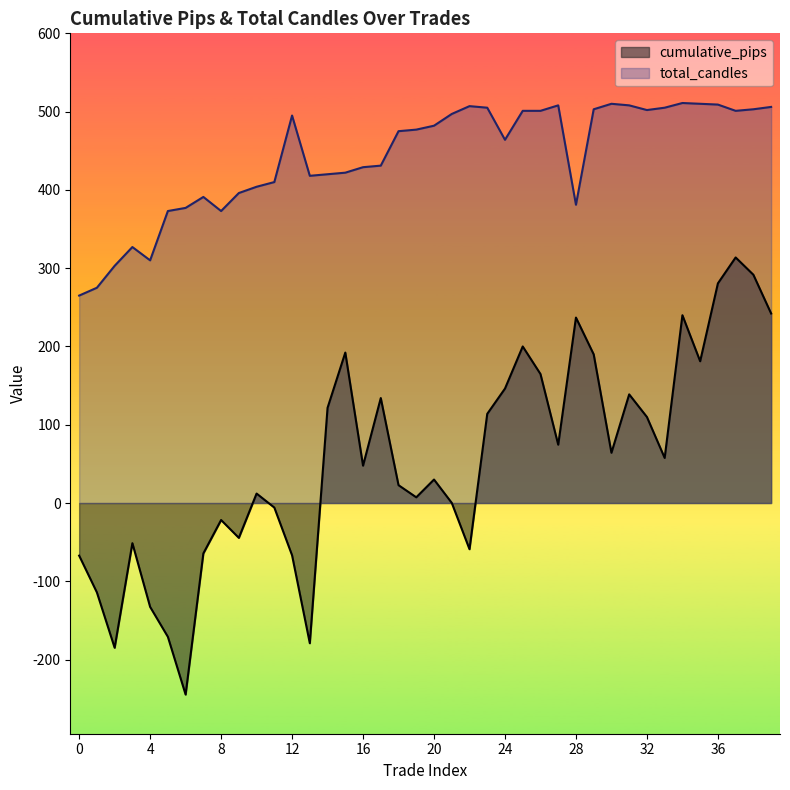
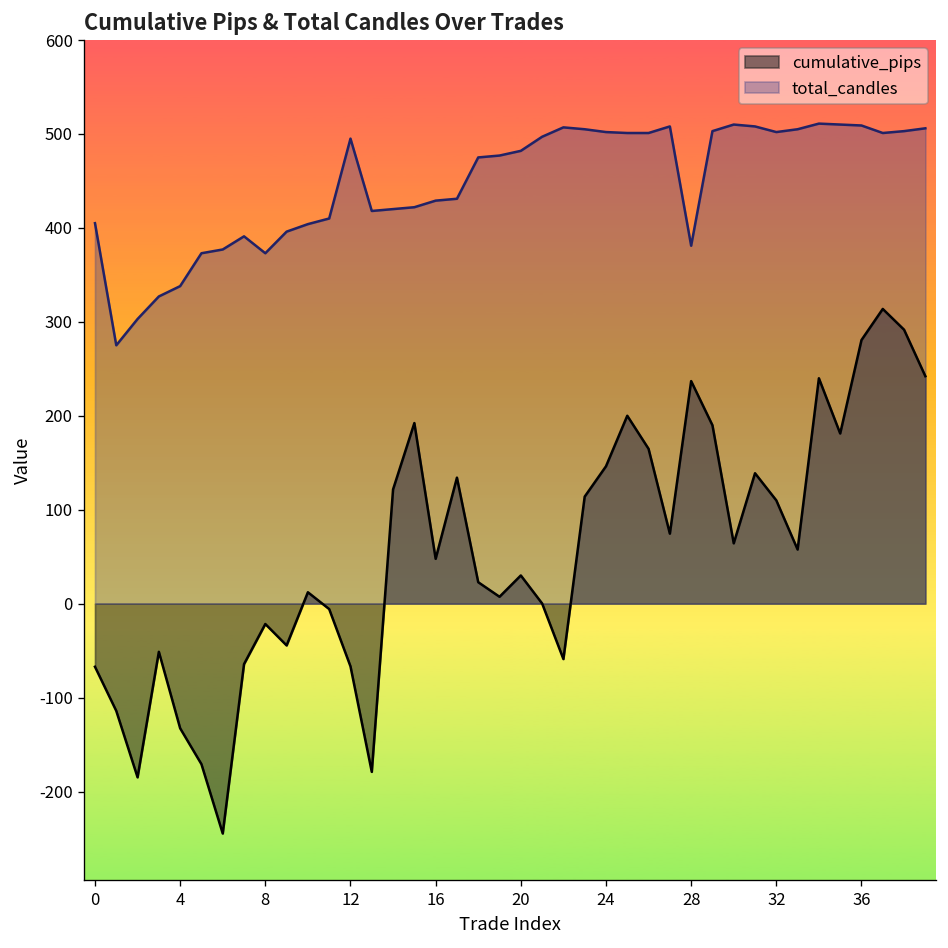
total_candles, 0: 270 -> 410
total_candles, 4: 310 -> 340
total_candles, 24: 460 -> 500
